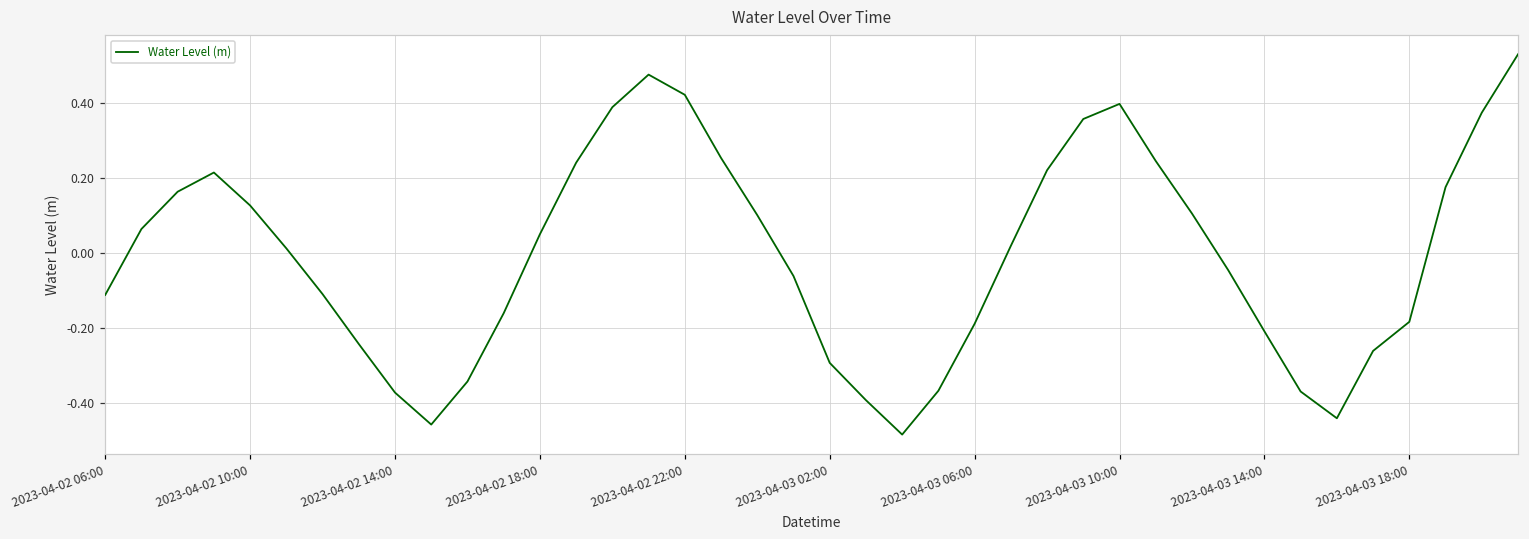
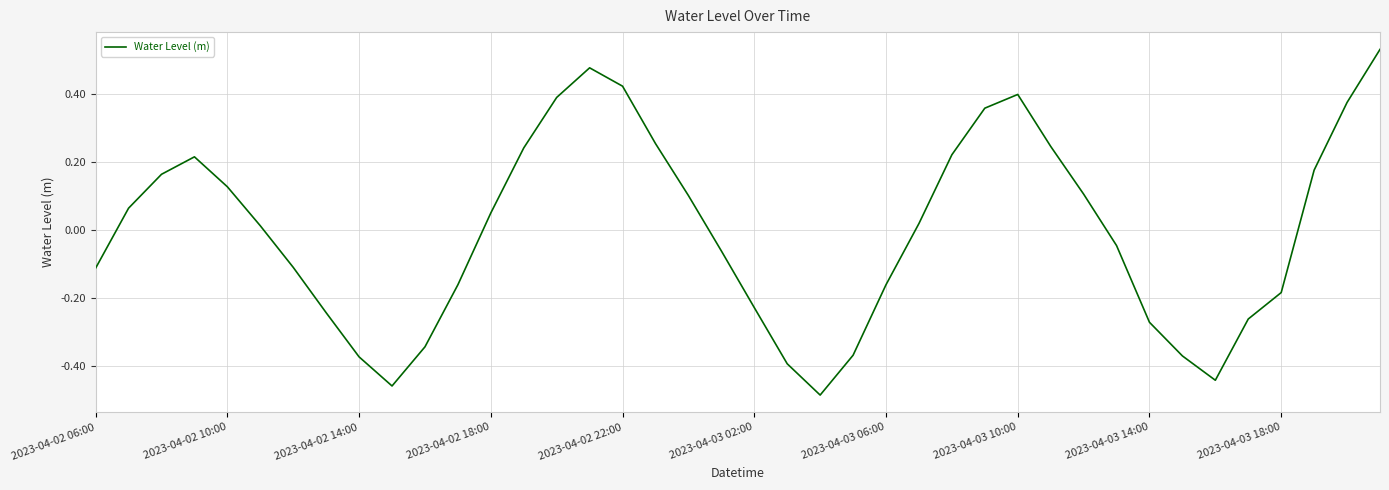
2023-04-03 02:00: -0.29 -> -0.23
2023-04-03 06:00: -0.19 -> -0.16
2023-04-03 14:00: -0.21 -> -0.27
